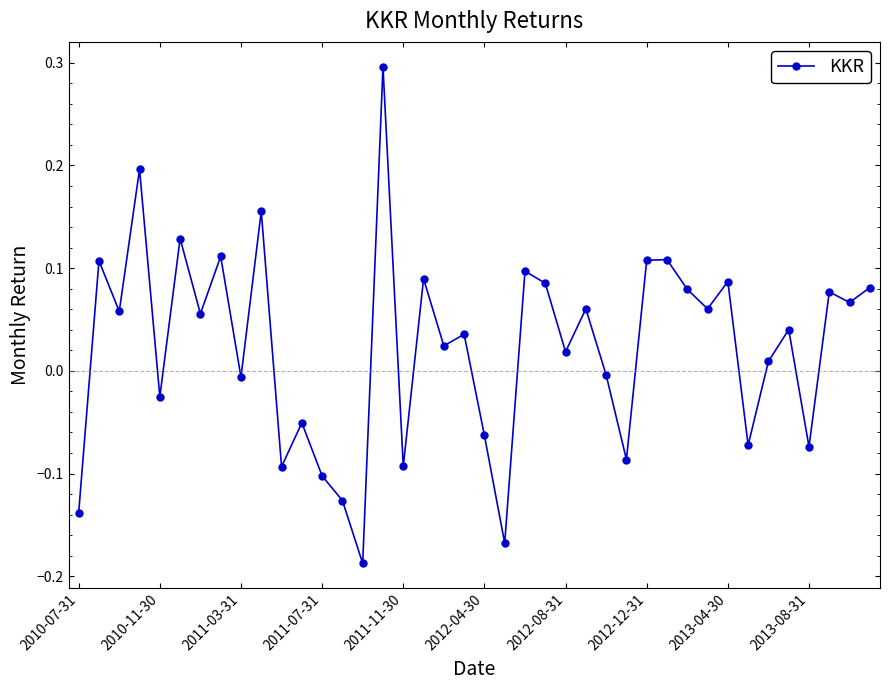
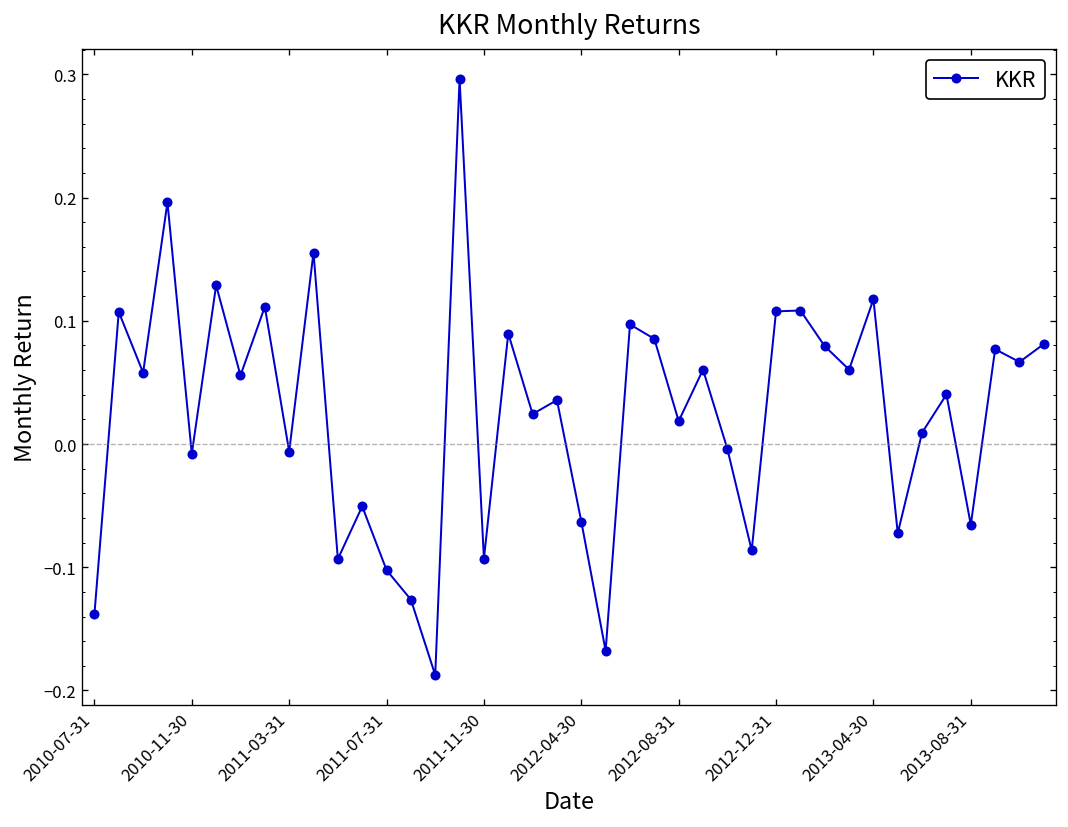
2010-11-30: -0.025 -> -0.008
2013-04-30: 0.087 -> 0.117
2013-08-31: -0.074 -> -0.066
